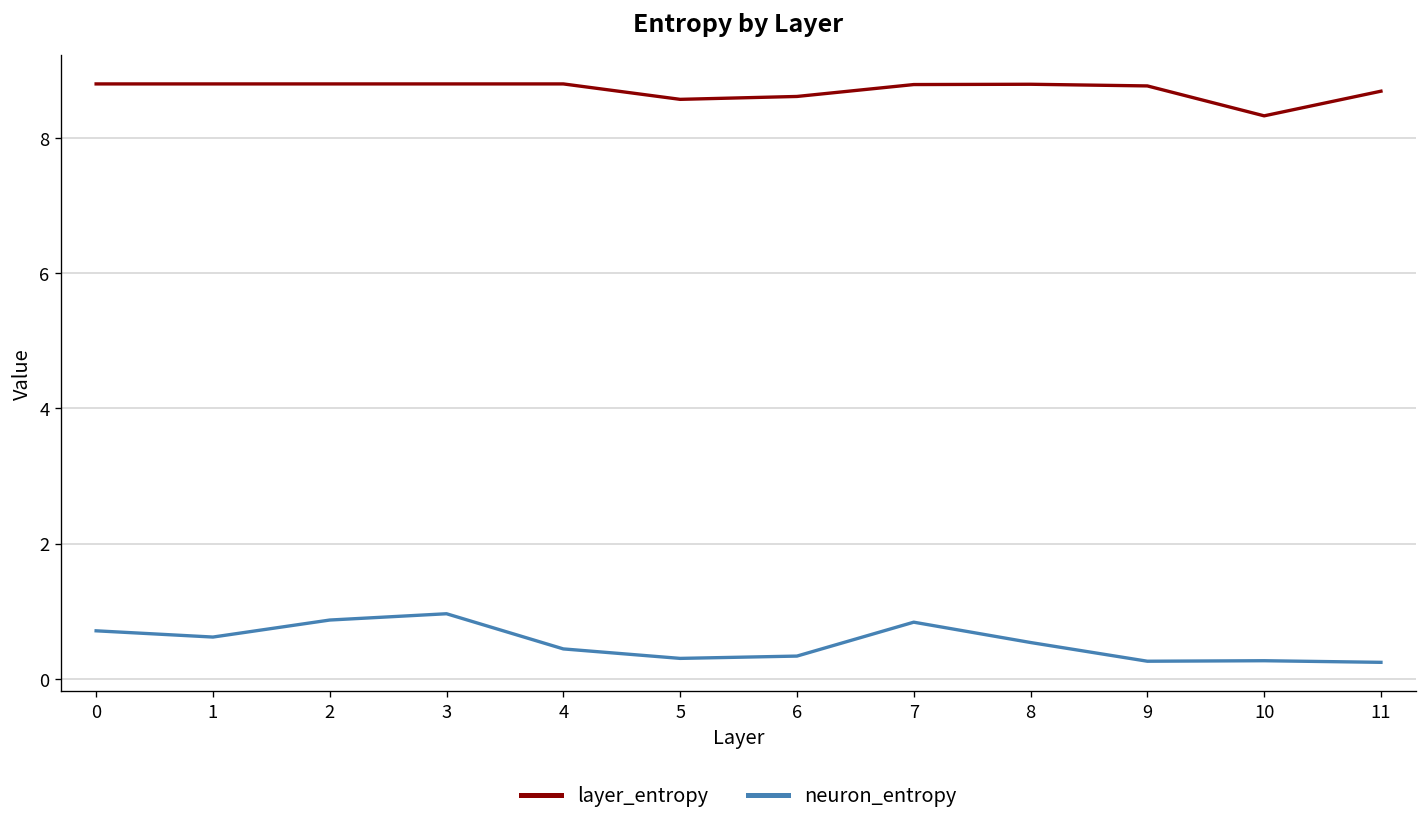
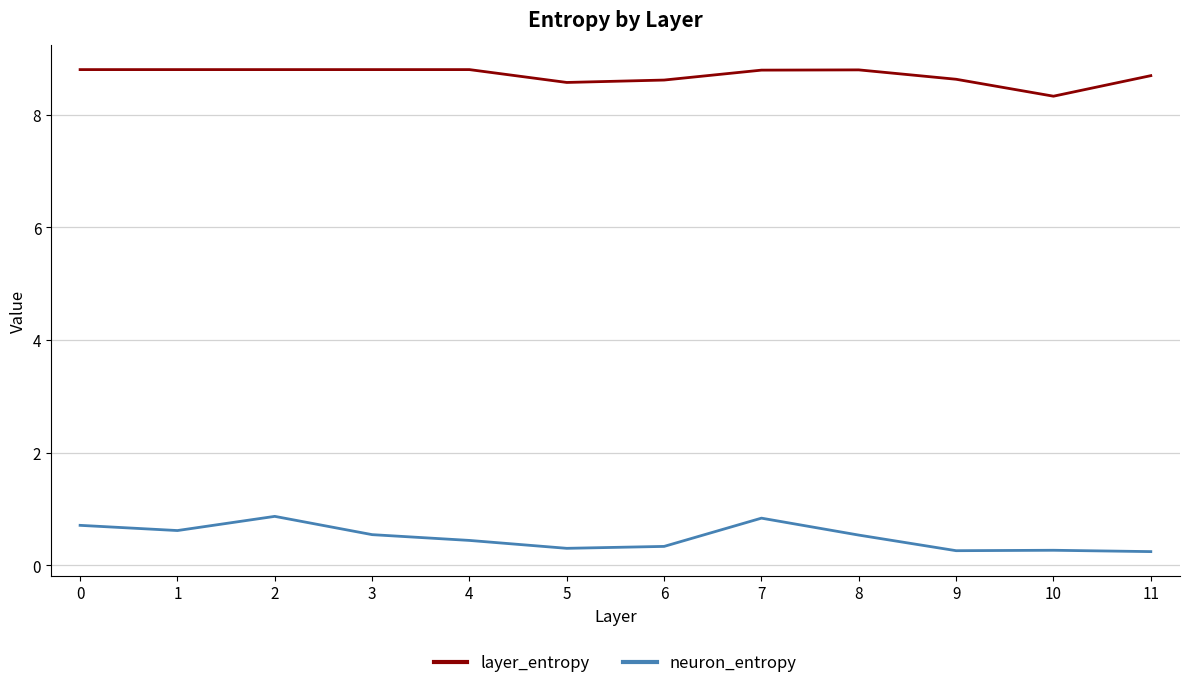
neuron_entropy, 3: 1.0 -> 0.5
layer_entropy, 9: 8.8 -> 8.6
